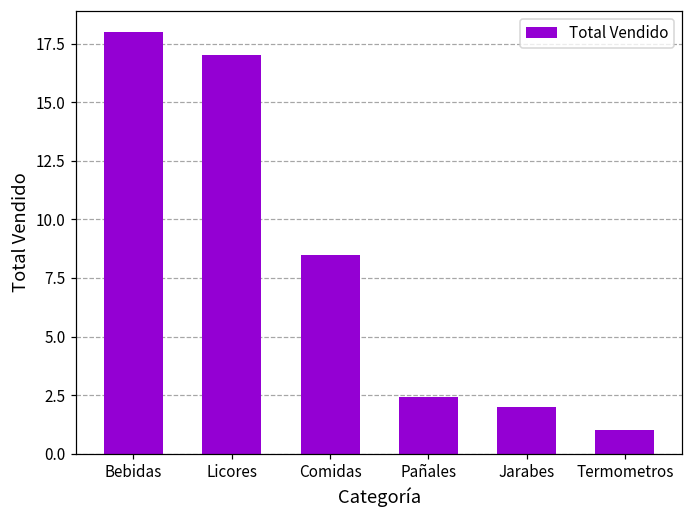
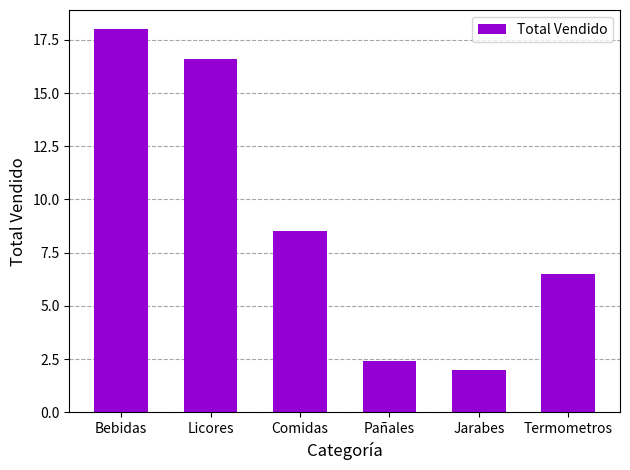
Licores: 17.0 -> 16.6
Termometros: 1.0 -> 6.5
